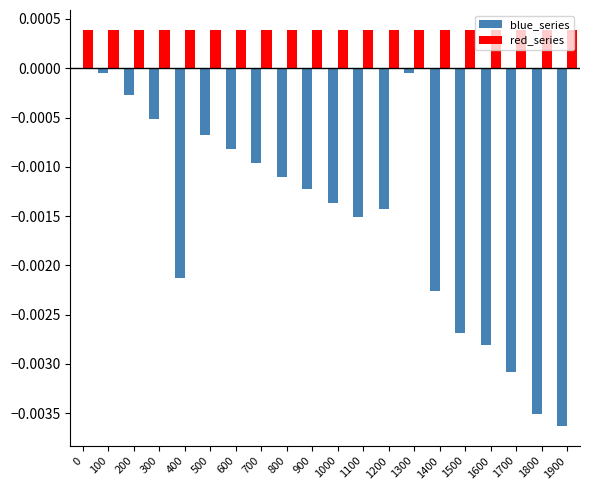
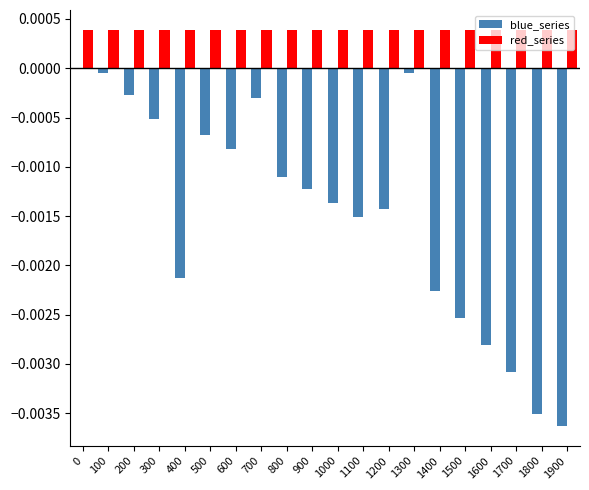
blue_series, 700: -0.0010 -> -0.0003
blue_series, 1500: -0.0027 -> -0.0025
